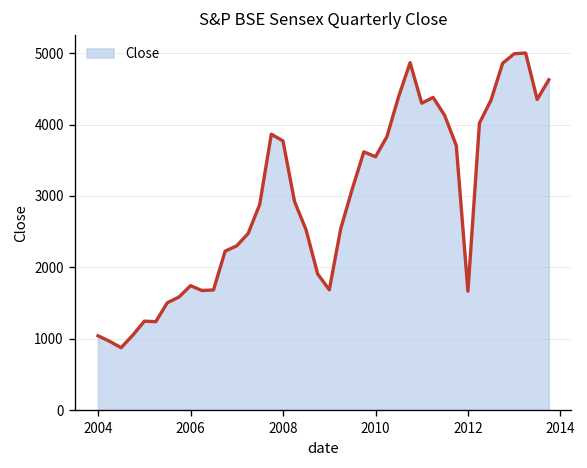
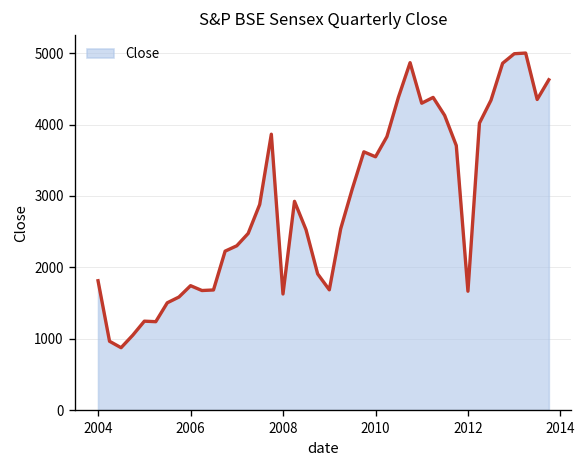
2004: 1000 -> 1800
2008: 3800 -> 1600
